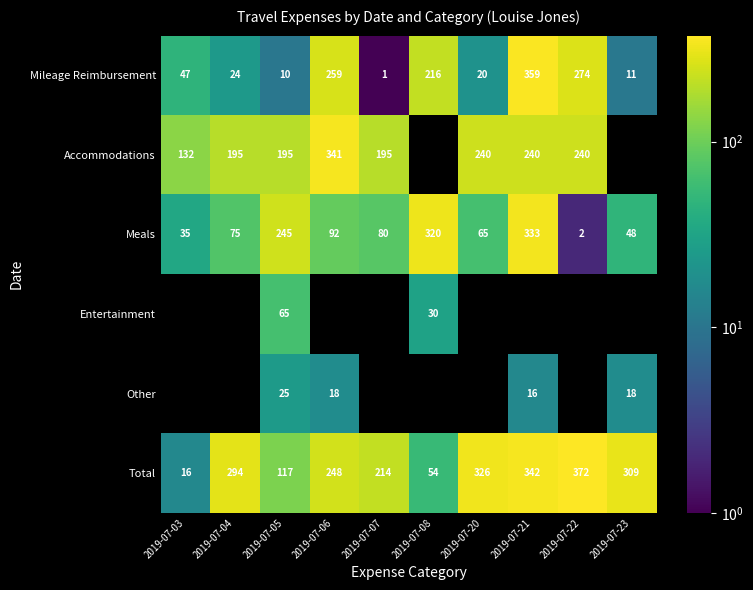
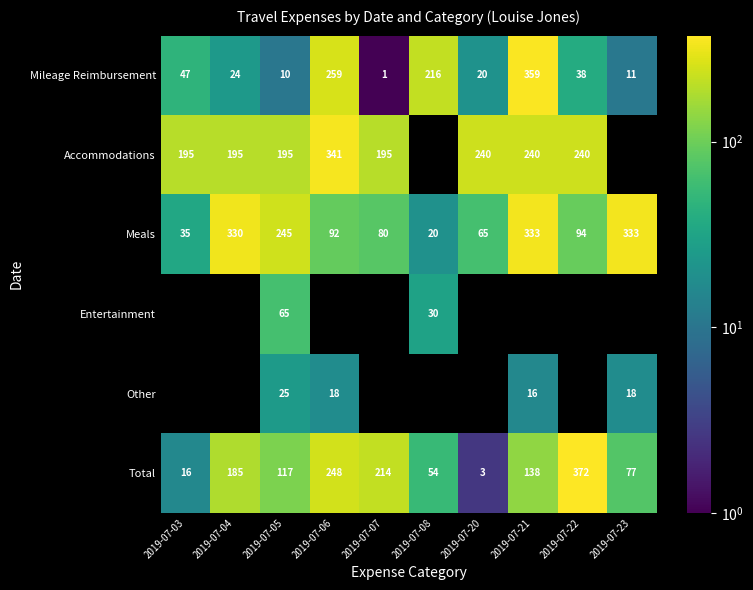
Mileage Reimbursement, 2019-07-22: 274 -> 38
Accommodations, 2019-07-03: 132 -> 195
Meals, 2019-07-04: 75 -> 330
Meals, 2019-07-08: 320 -> 20
Meals, 2019-07-22: 2 -> 94
Meals, 2019-07-23: 48 -> 333
Total, 2019-07-04: 294 -> 185
Total, 2019-07-20: 326 -> 3
Total, 2019-07-21: 342 -> 138
Total, 2019-07-23: 309 -> 77
